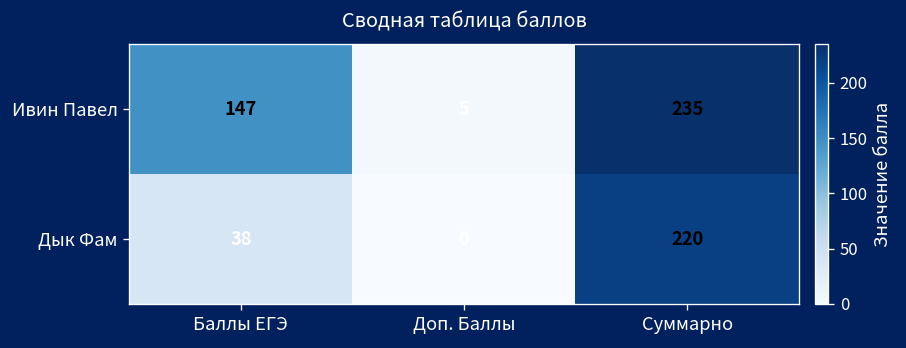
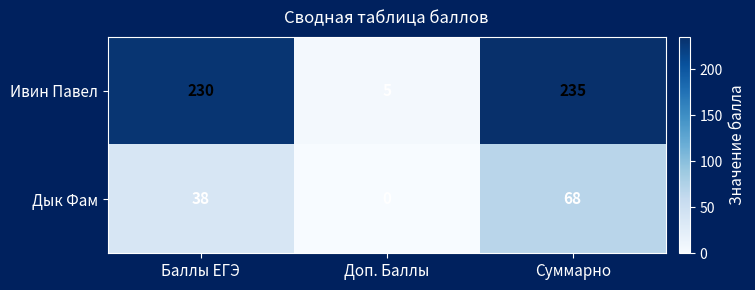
Ивин Павел, Баллы ЕГЭ: 147 -> 230
Дык Фам, Суммарно: 220 -> 68
